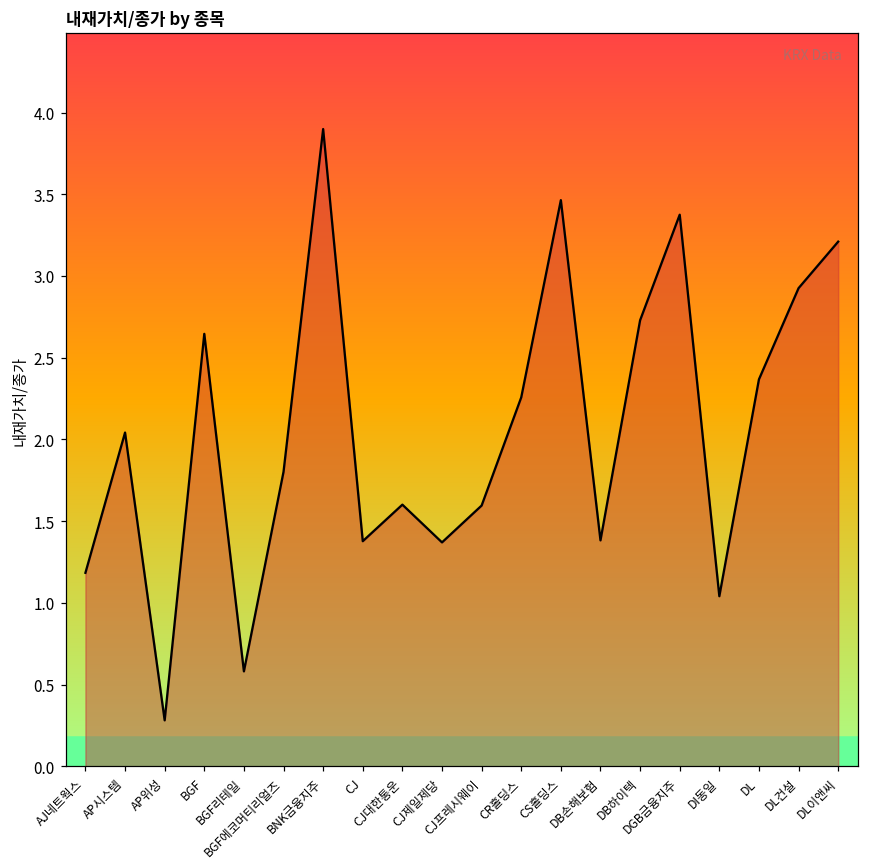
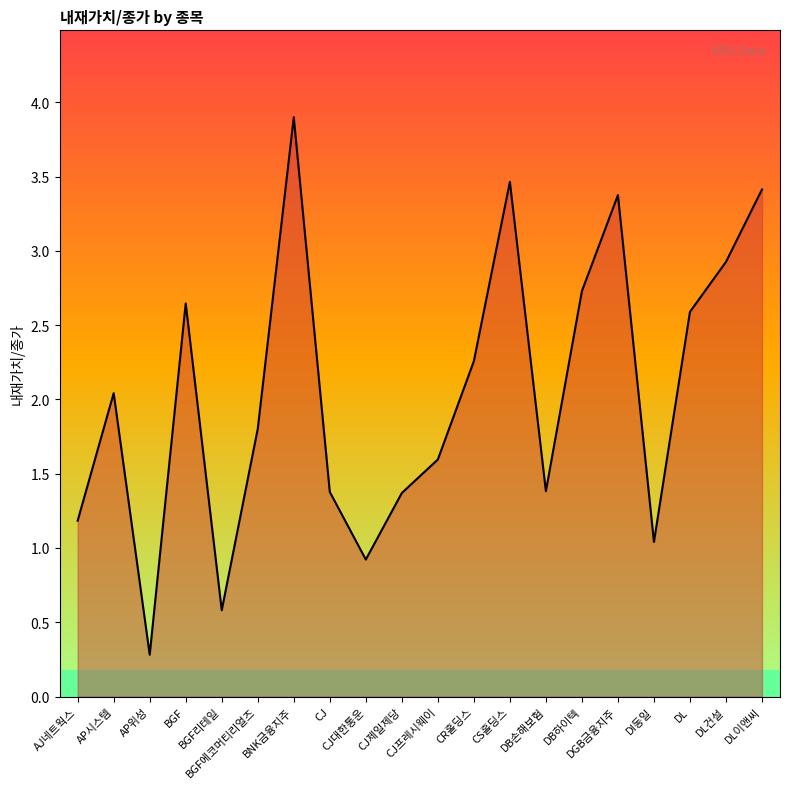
CJ대한통운: 1.60 -> 0.92
DL: 2.37 -> 2.59
DL이앤씨: 3.21 -> 3.41
